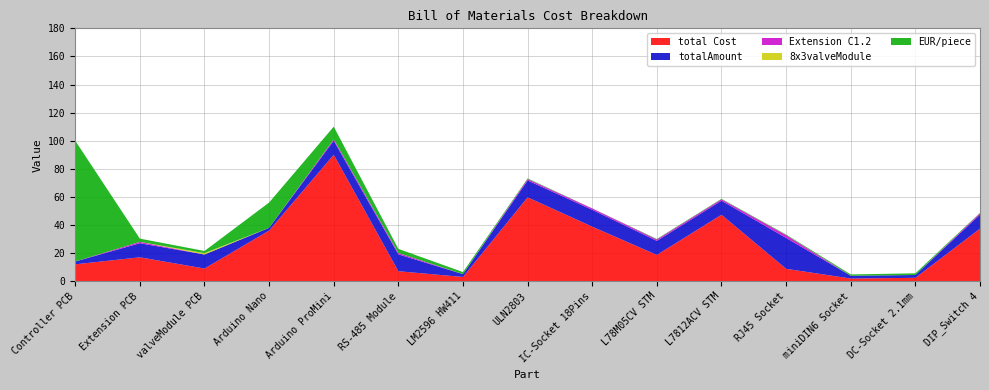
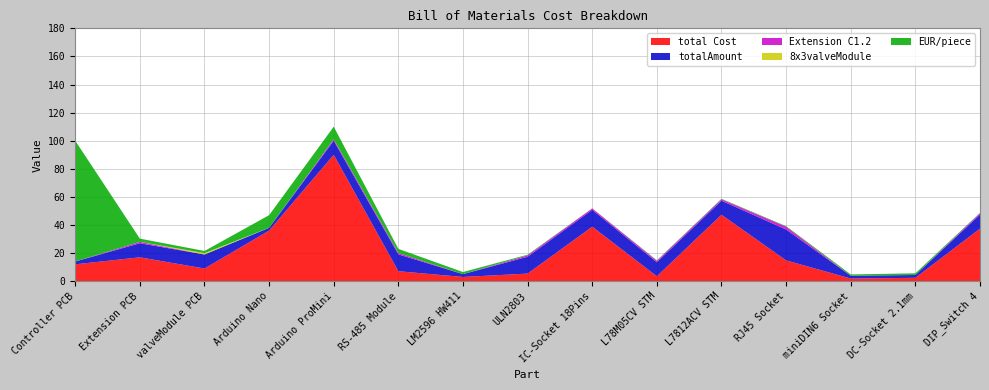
EUR/piece, Arduino Nano: 18 -> 9
total Cost, ULN2803: 60 -> 5
total Cost, L78M05CV STM: 19 -> 4
total Cost, RJ45 Socket: 9 -> 15
